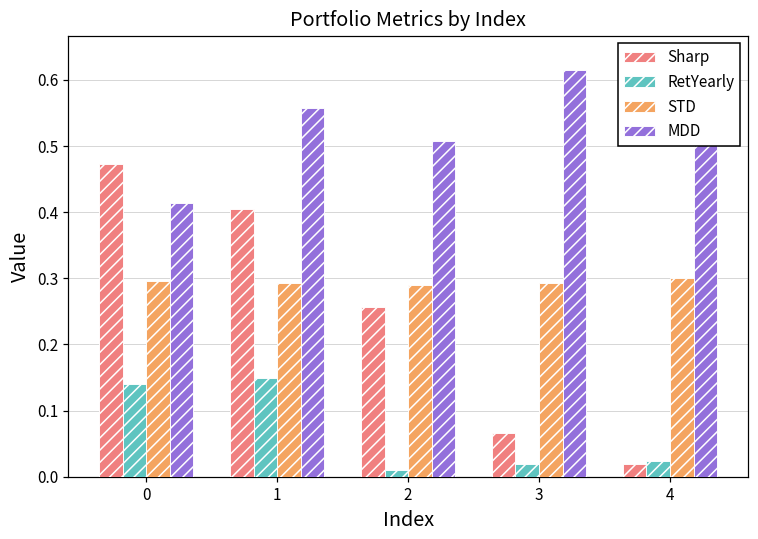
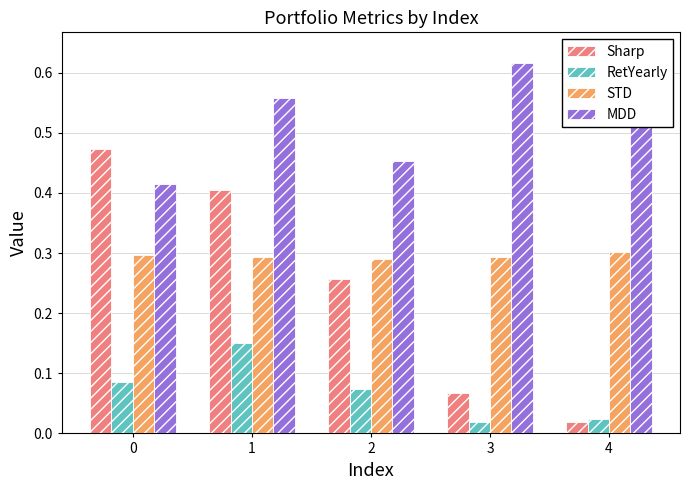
RetYearly, 0: 0.14 -> 0.08
RetYearly, 2: 0.01 -> 0.07
MDD, 2: 0.51 -> 0.45
